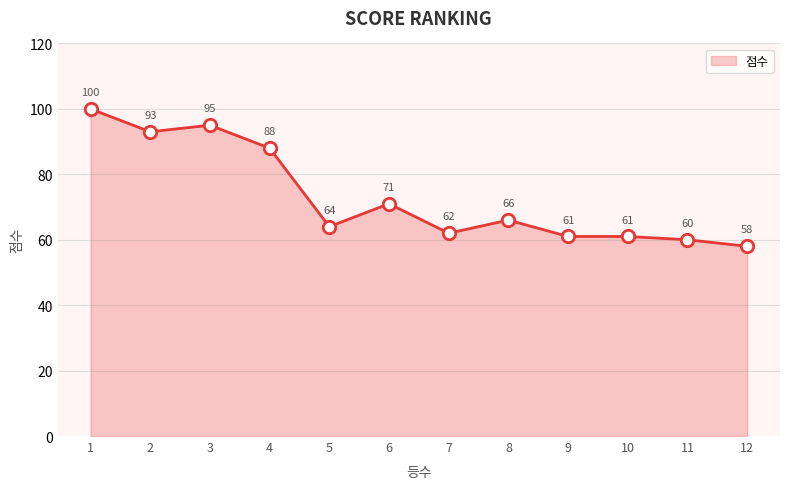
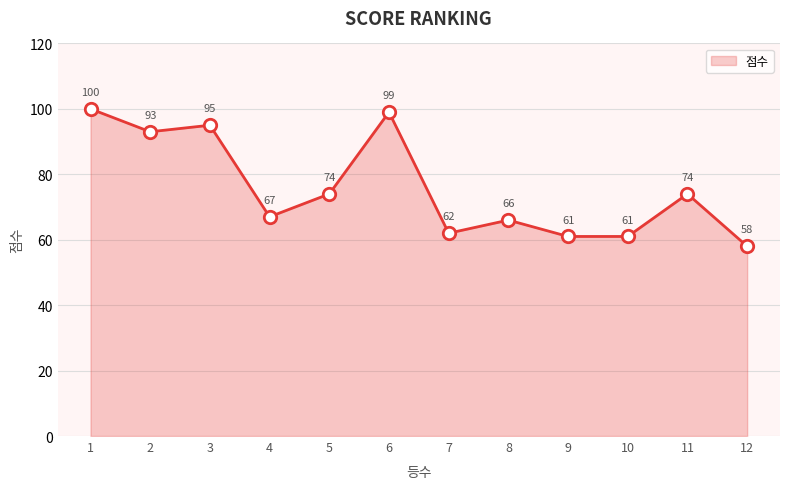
4: 88 -> 67
5: 64 -> 74
6: 71 -> 99
11: 60 -> 74
